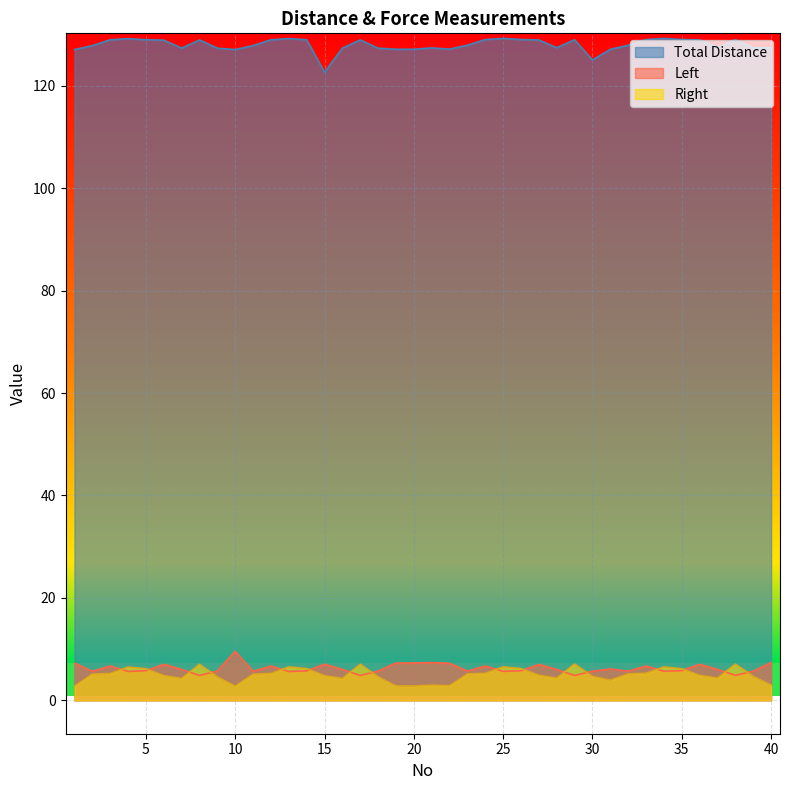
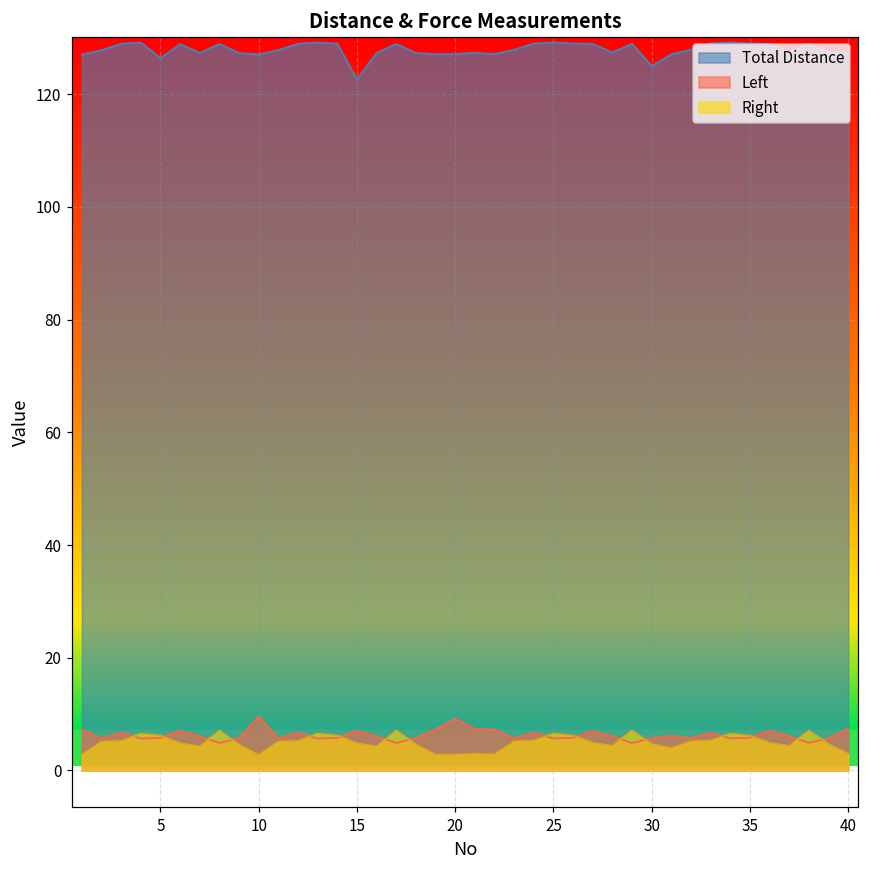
Total Distance, 5: 129 -> 126
Left, 20: 7 -> 9
